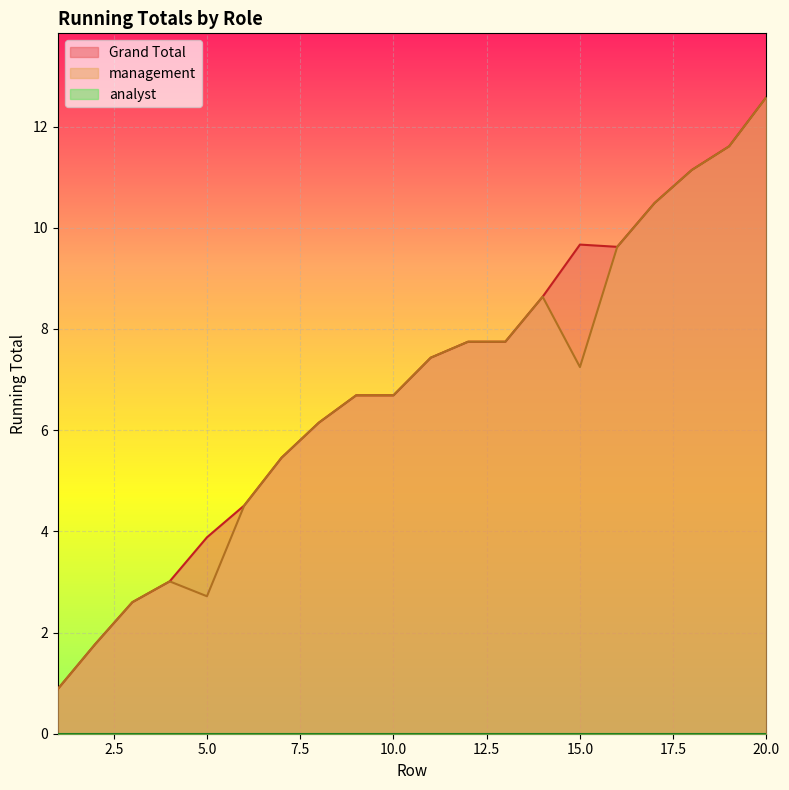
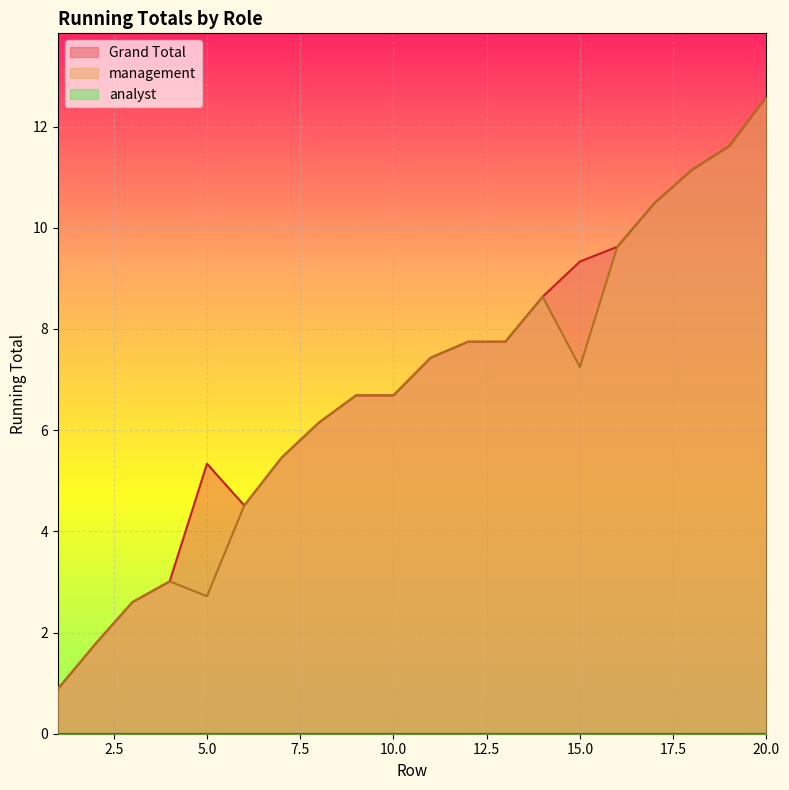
Grand Total, 5.0: 3.9 -> 5.3
Grand Total, 15.0: 9.7 -> 9.3
